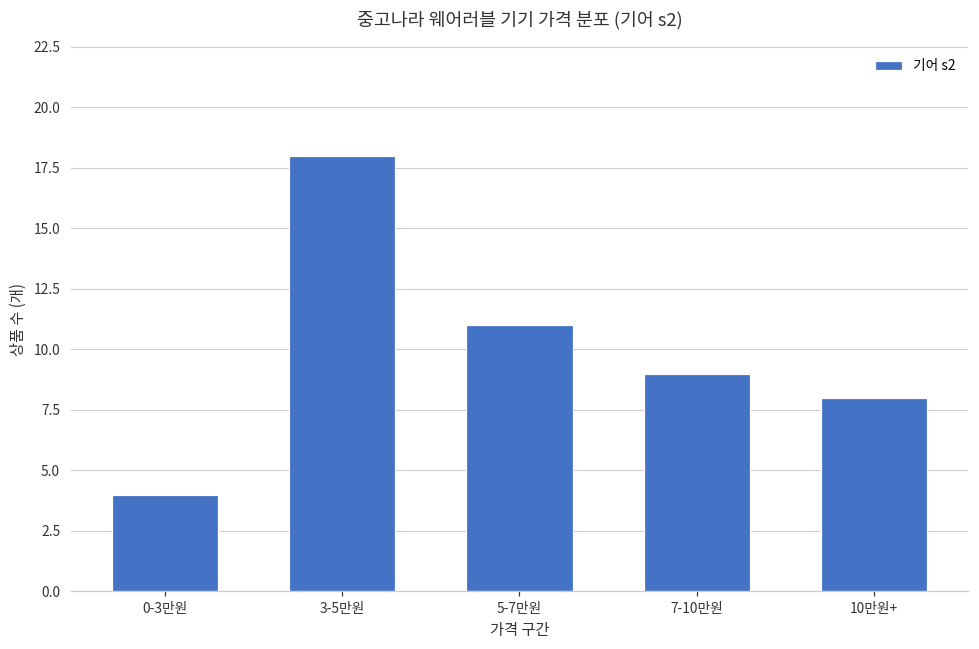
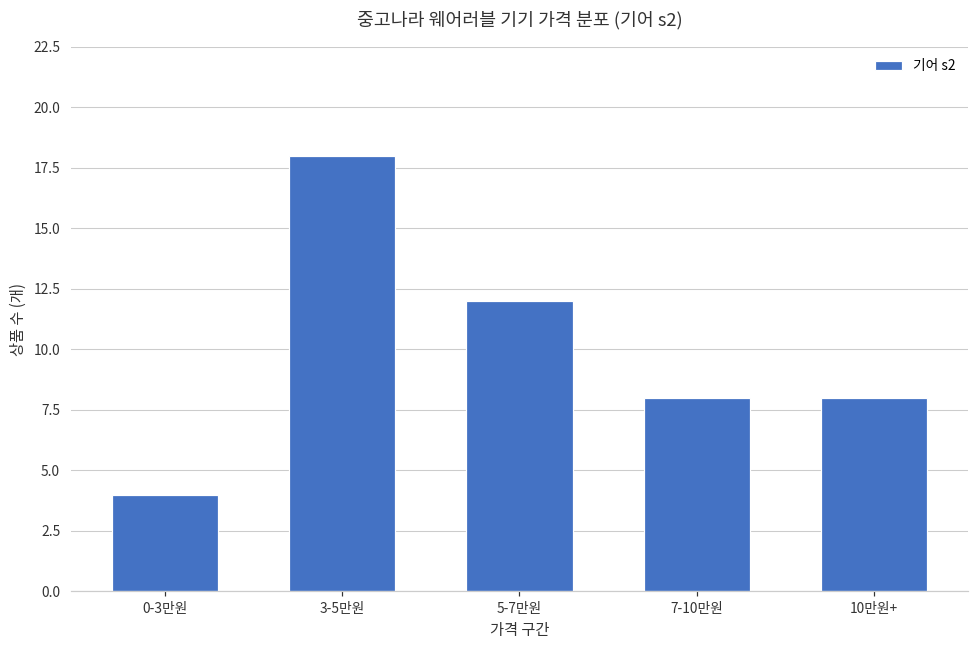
5-7만원: 11 -> 12
7-10만원: 9 -> 8
